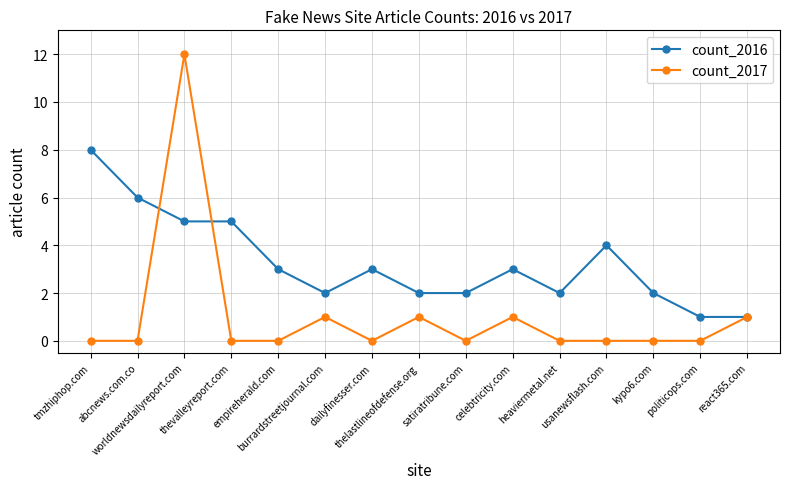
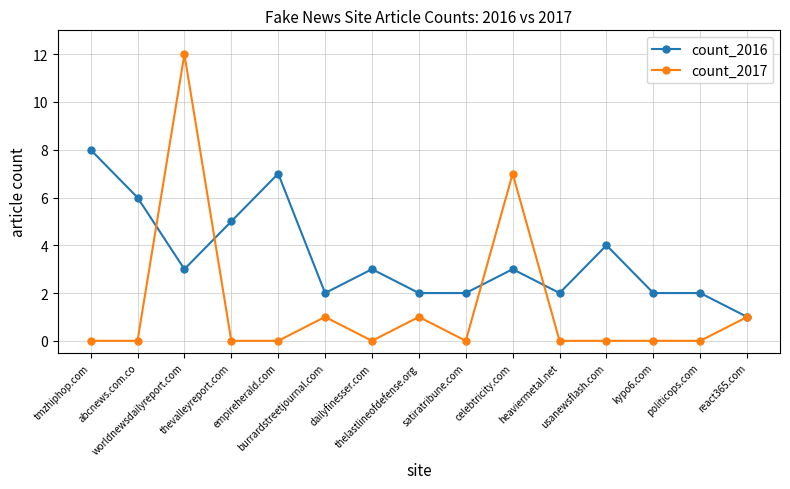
count_2016, worldnewsdailyreport.com: 5 -> 3
count_2016, empireherald.com: 3 -> 7
count_2017, celebtricity.com: 1 -> 7
count_2016, politicops.com: 1 -> 2
